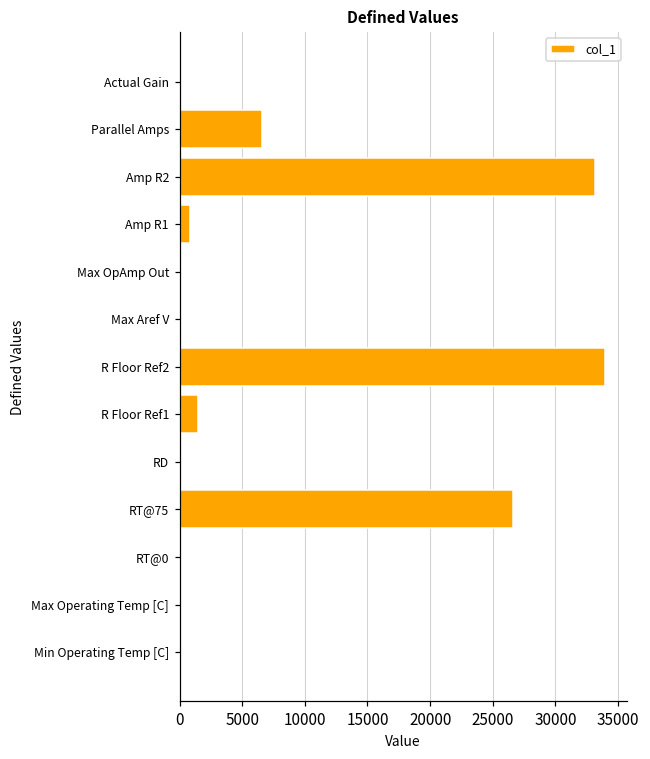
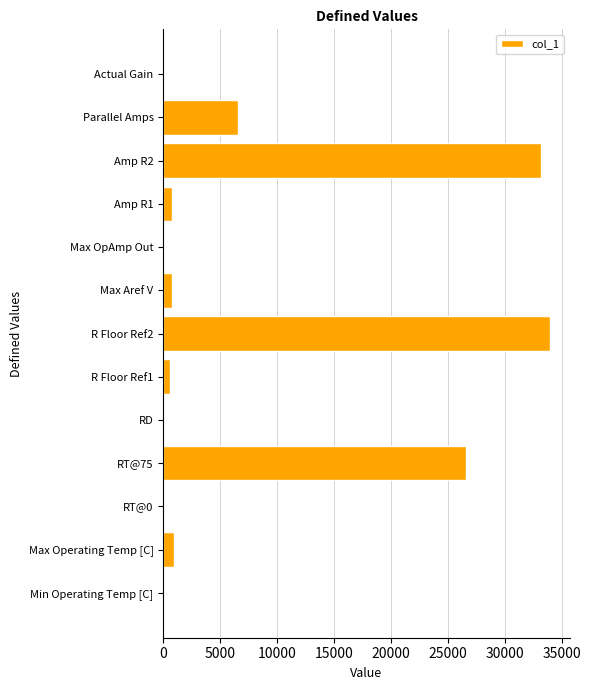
Max Aref V: 0 -> 800
R Floor Ref1: 1500 -> 600
Max Operating Temp [C]: 100 -> 1000
